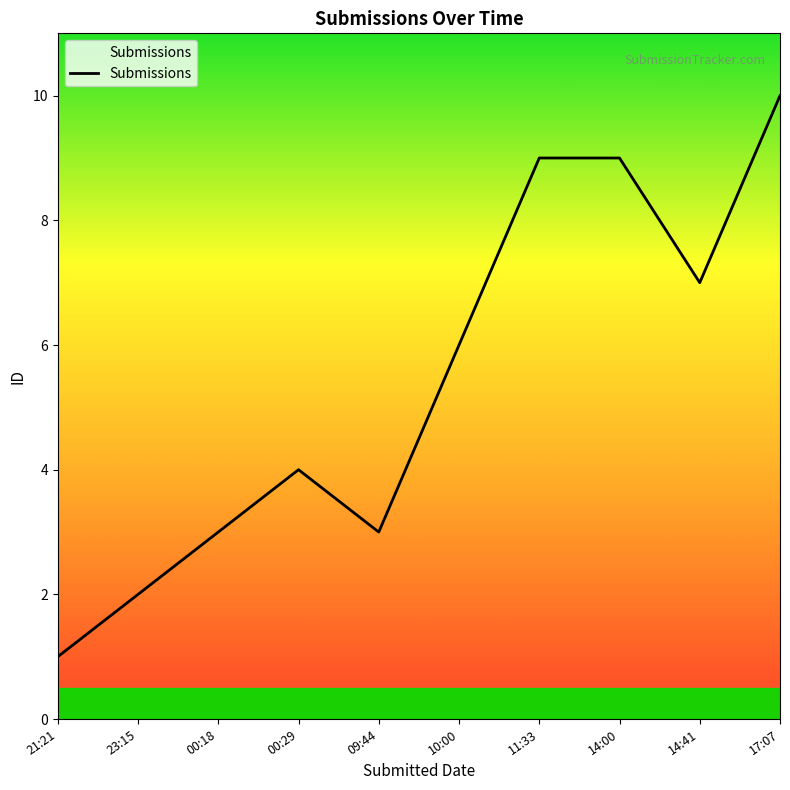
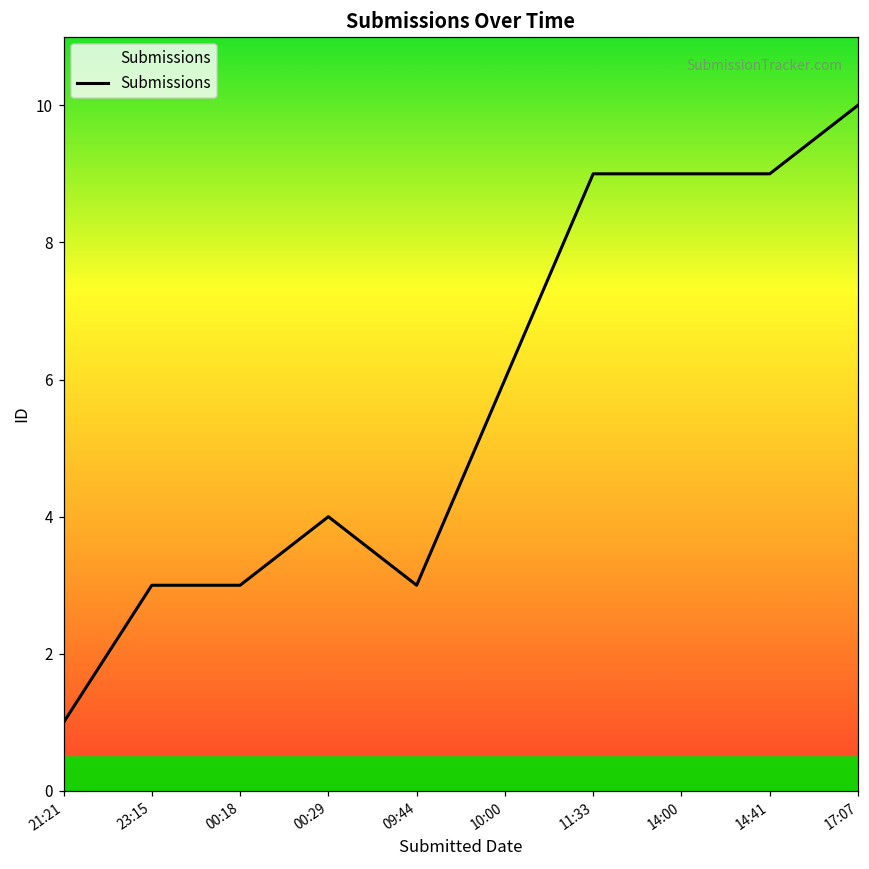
23:15: 2 -> 3
14:41: 7 -> 9
